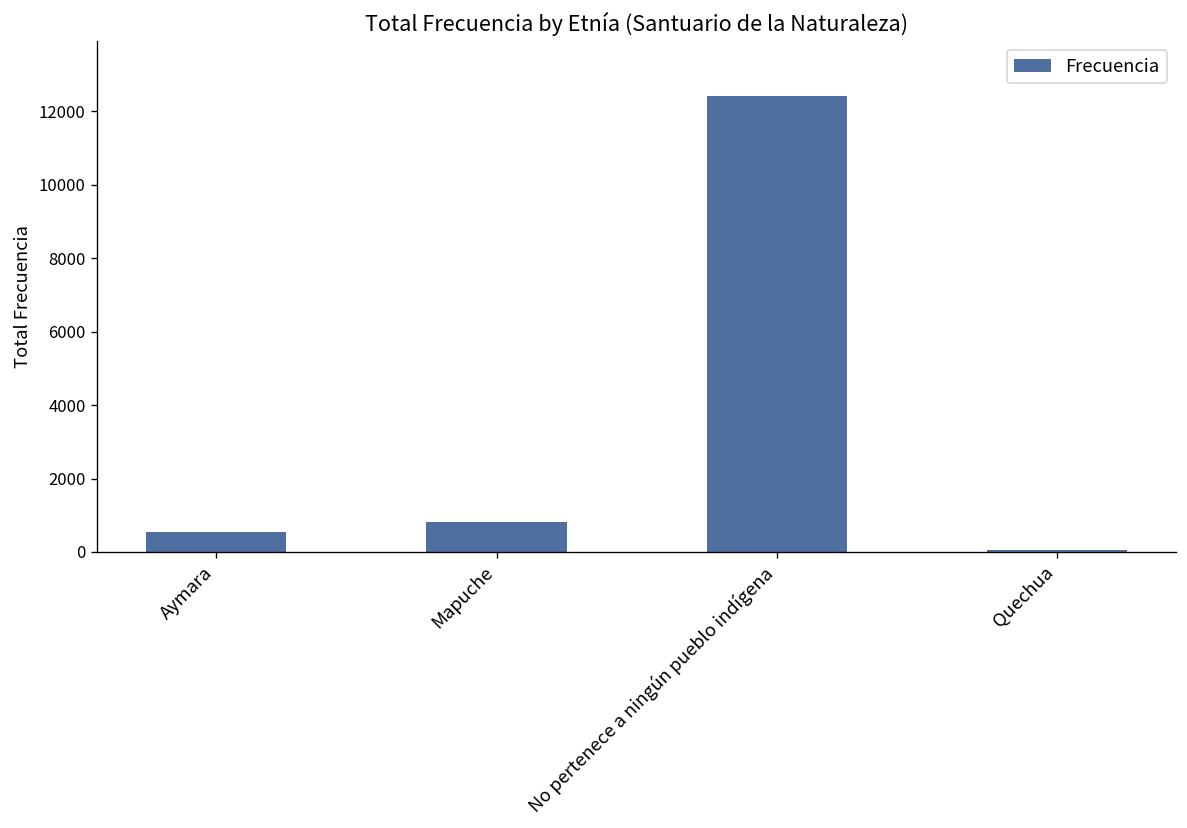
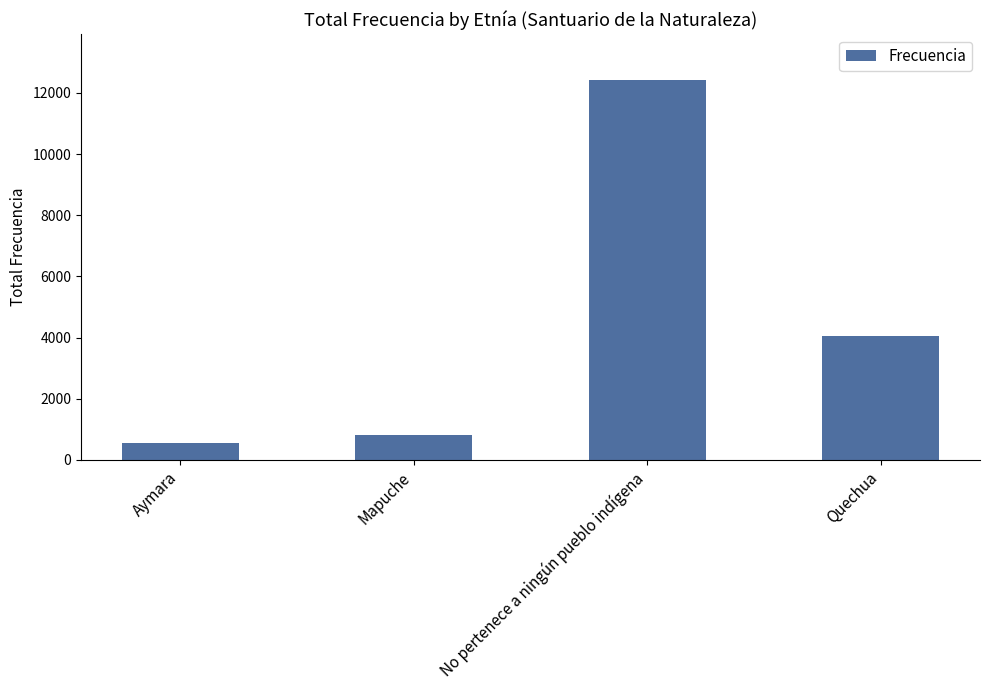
Quechua: 0 -> 4100
